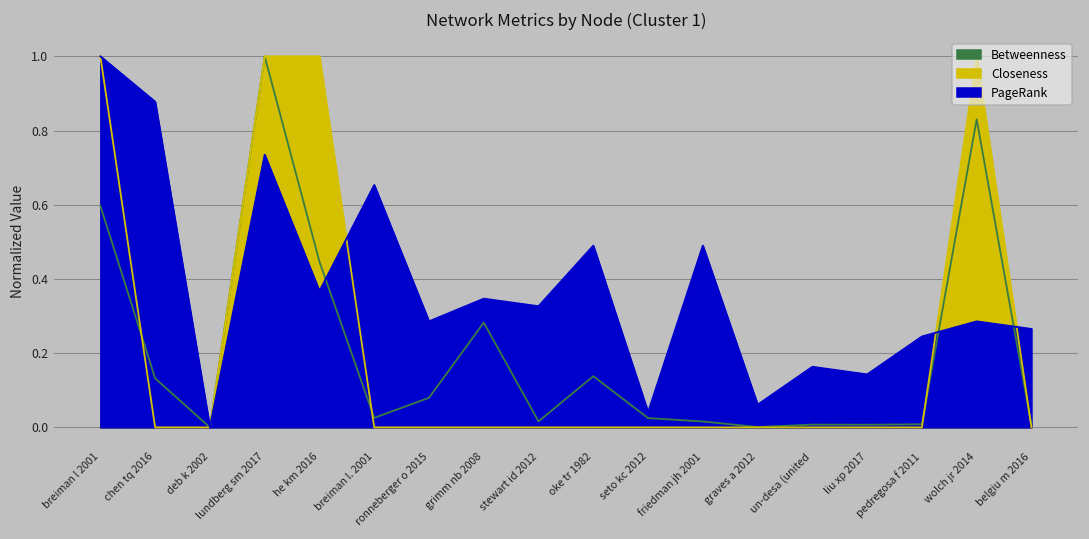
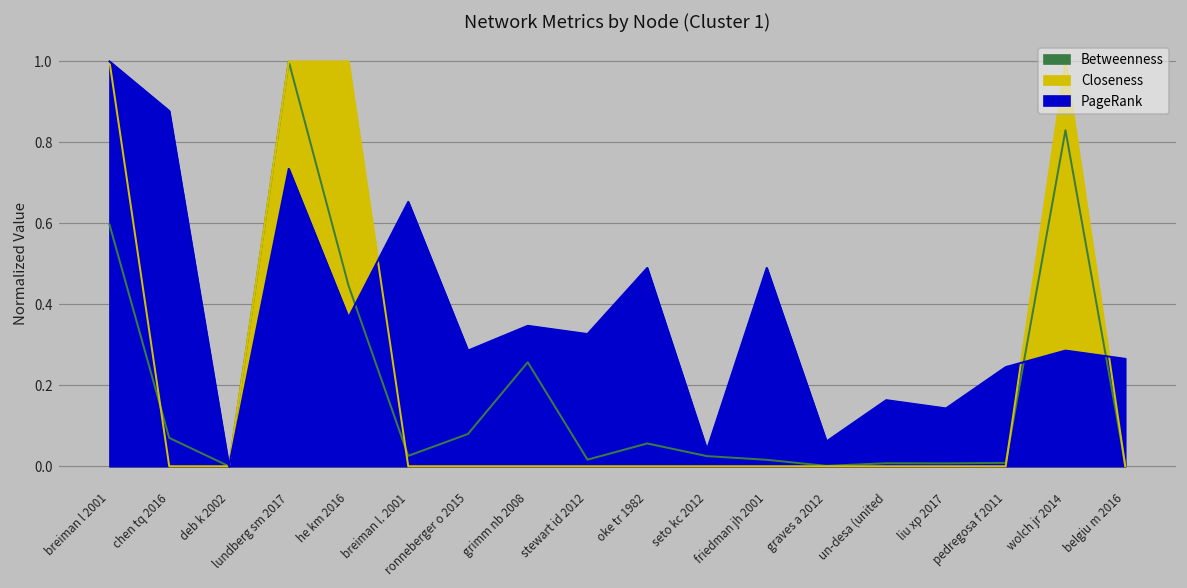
Betweenness, chen tq 2016: 0.13 -> 0.07
Betweenness, grimm nb 2008: 0.28 -> 0.26
Betweenness, oke tr 1982: 0.14 -> 0.06
